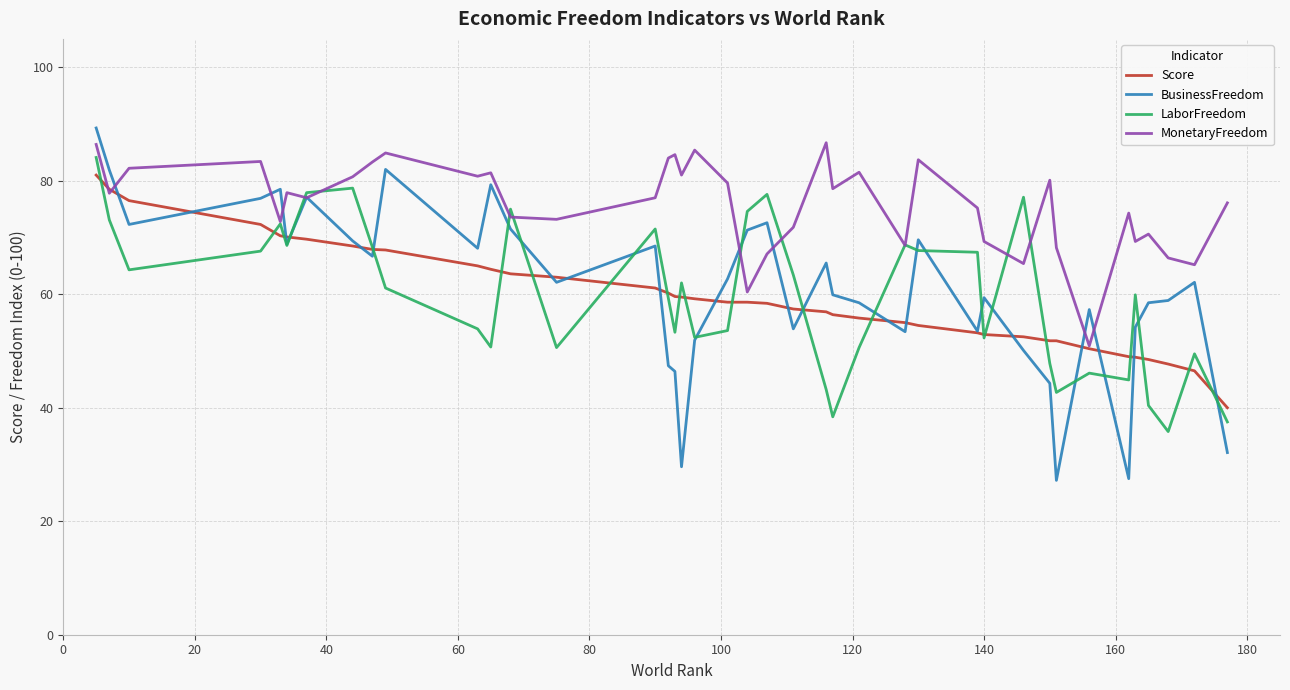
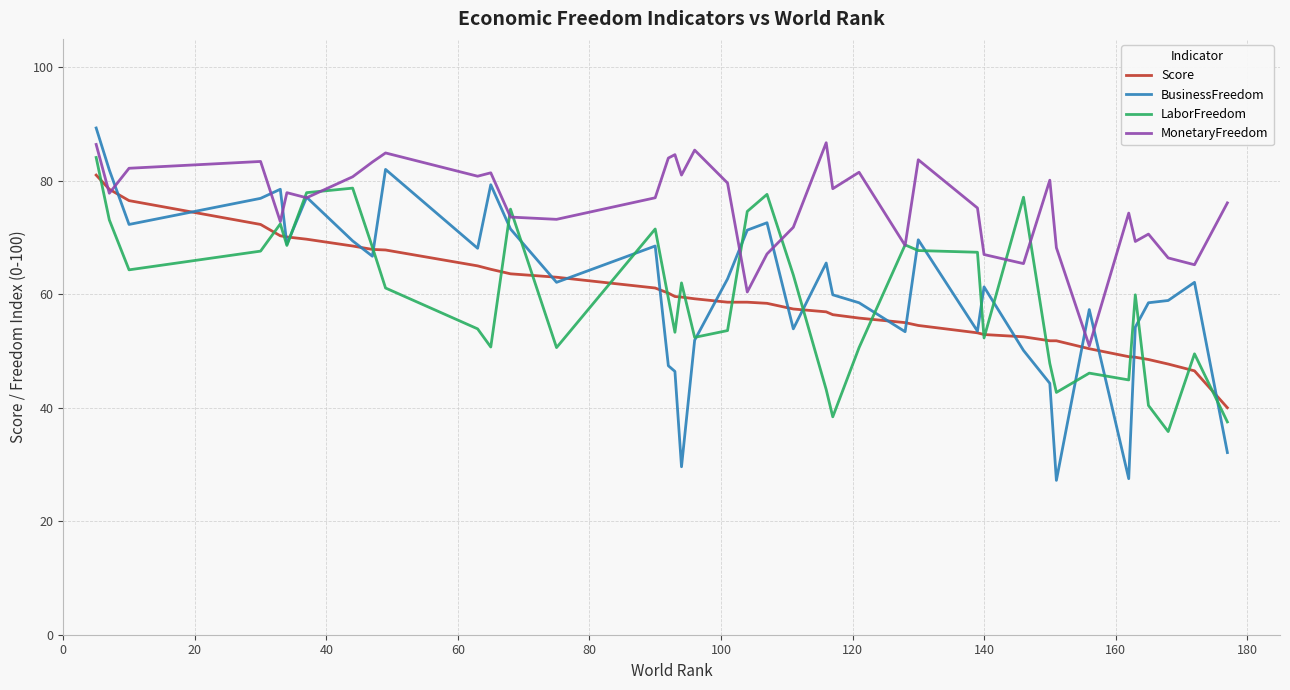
BusinessFreedom, 140: 59 -> 61
MonetaryFreedom, 140: 69 -> 67
